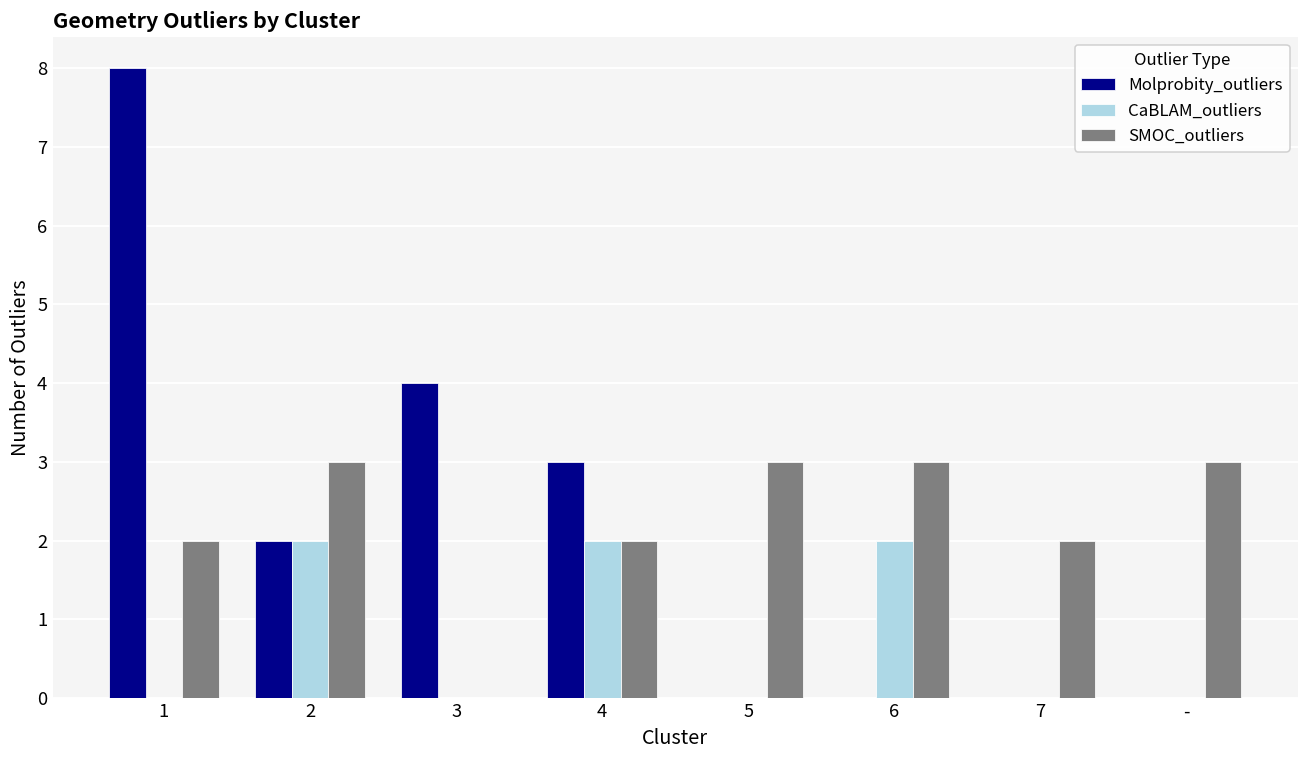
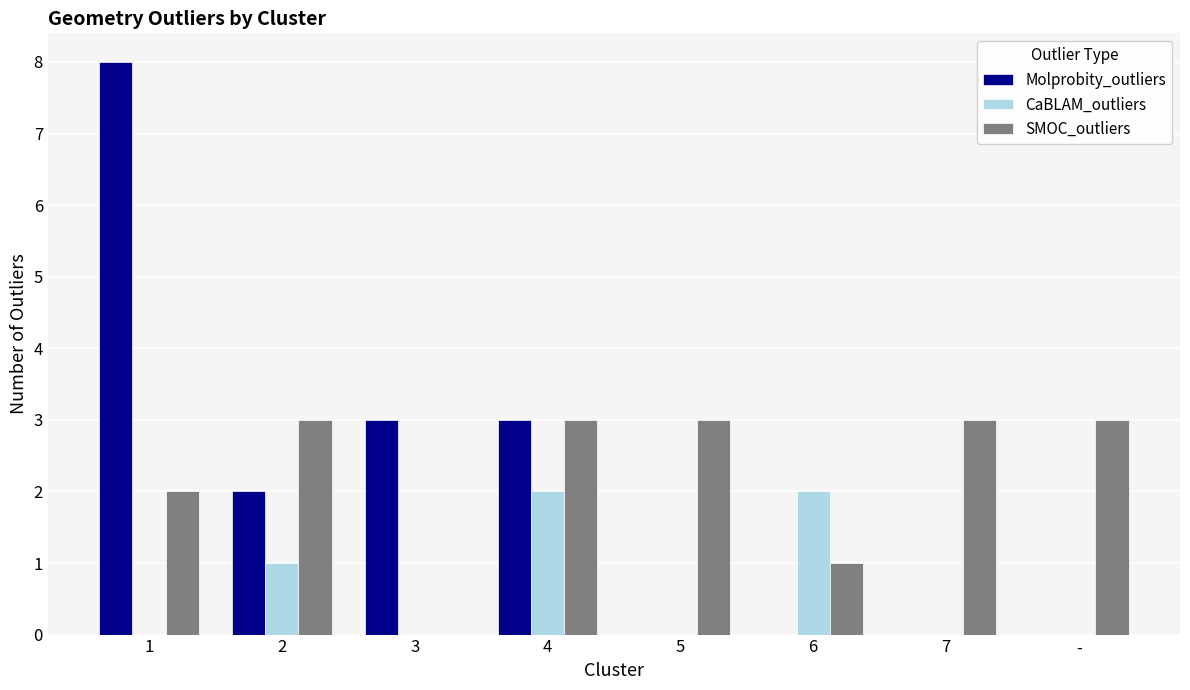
CaBLAM_outliers, 2: 2 -> 1
Molprobity_outliers, 3: 4 -> 3
SMOC_outliers, 4: 2 -> 3
SMOC_outliers, 6: 3 -> 1
SMOC_outliers, 7: 2 -> 3
